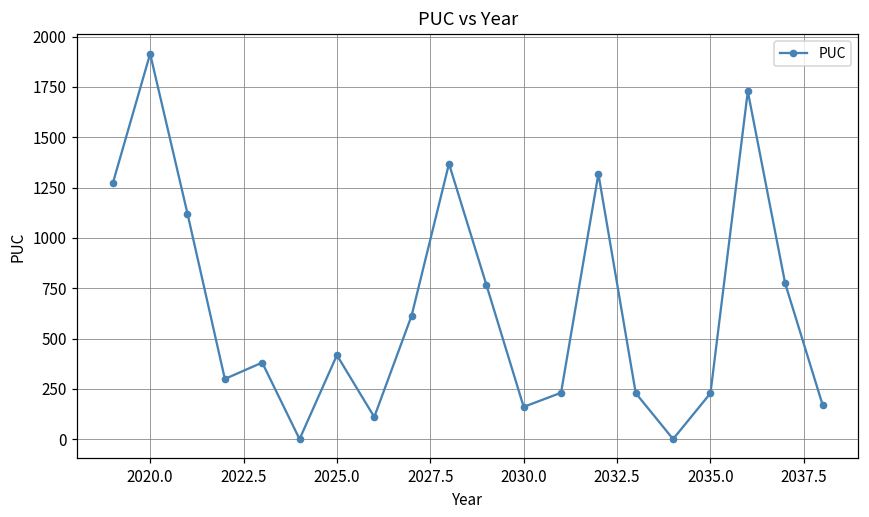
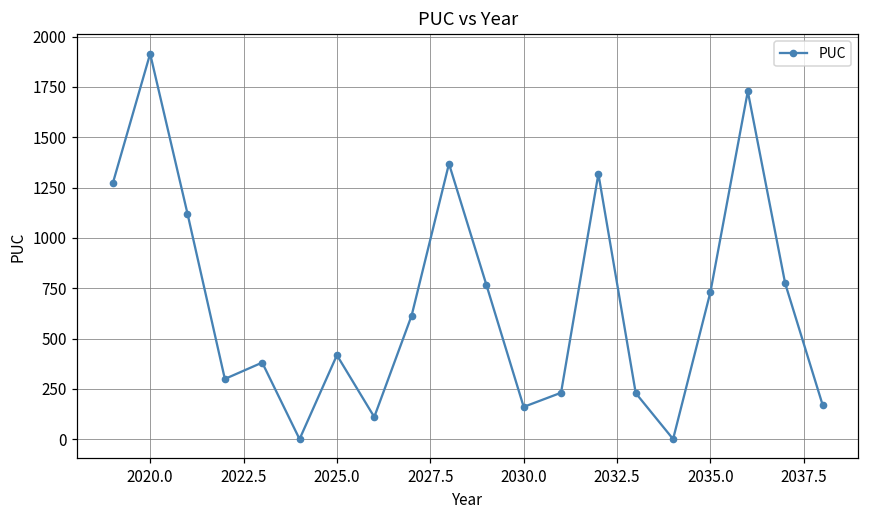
2035.0: 230 -> 730
